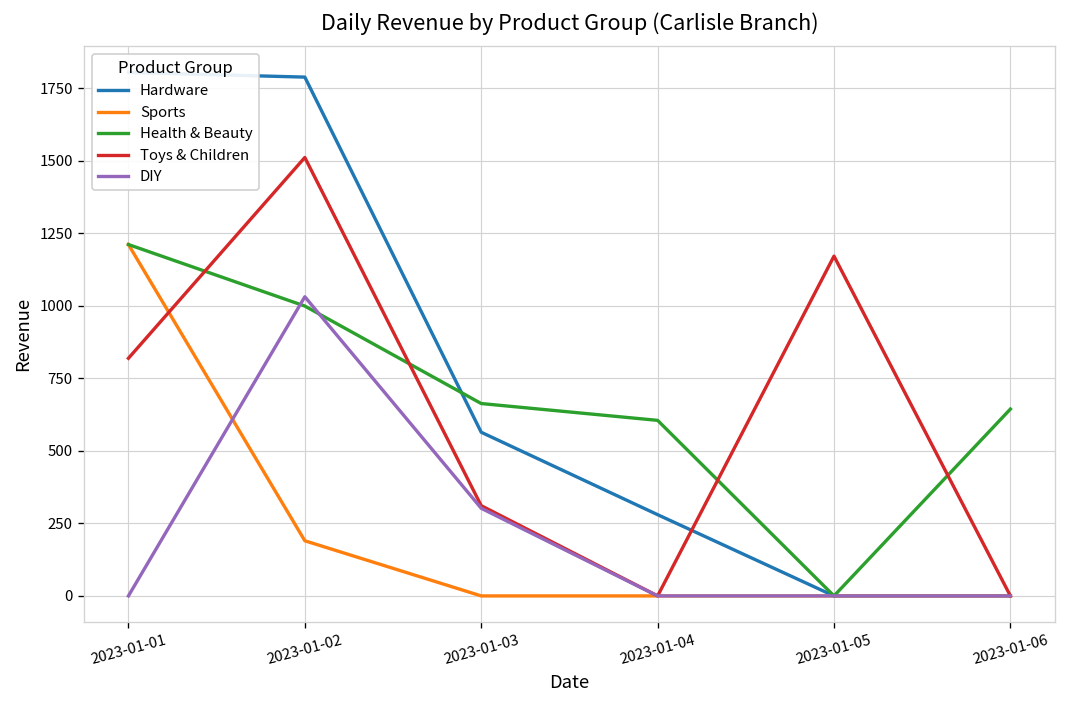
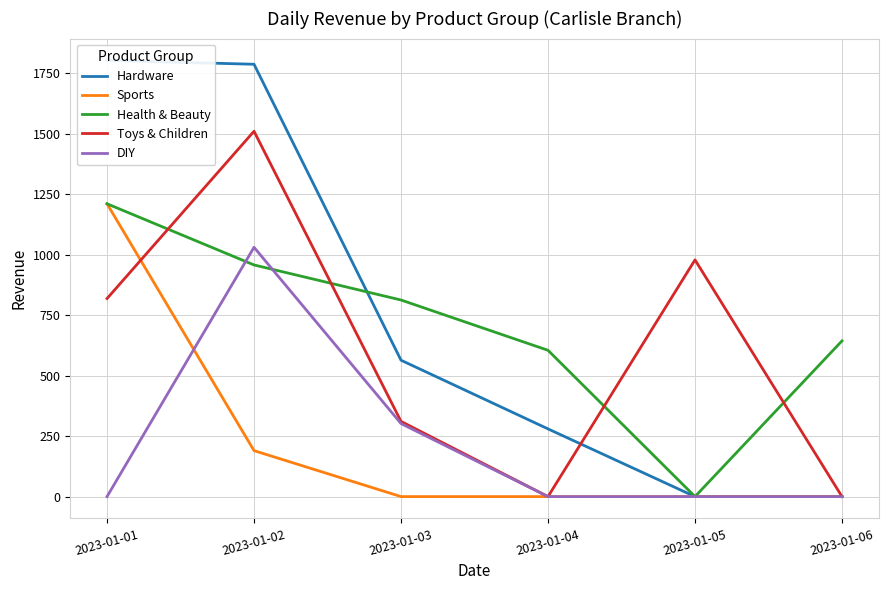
Health & Beauty, 2023-01-02: 1000 -> 960
Health & Beauty, 2023-01-03: 660 -> 810
Toys & Children, 2023-01-05: 1170 -> 980
